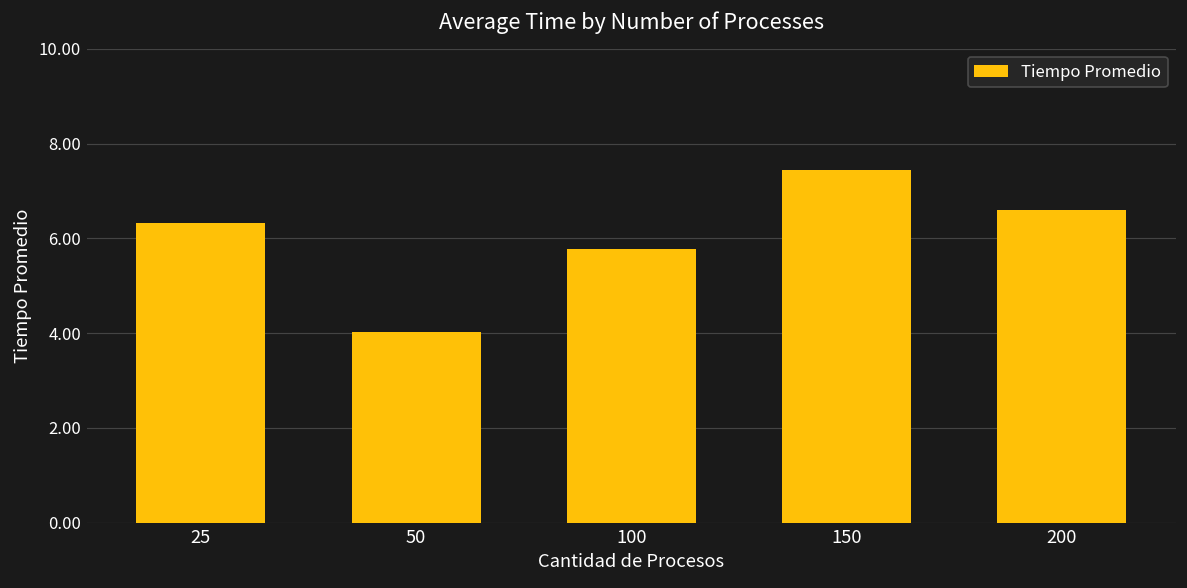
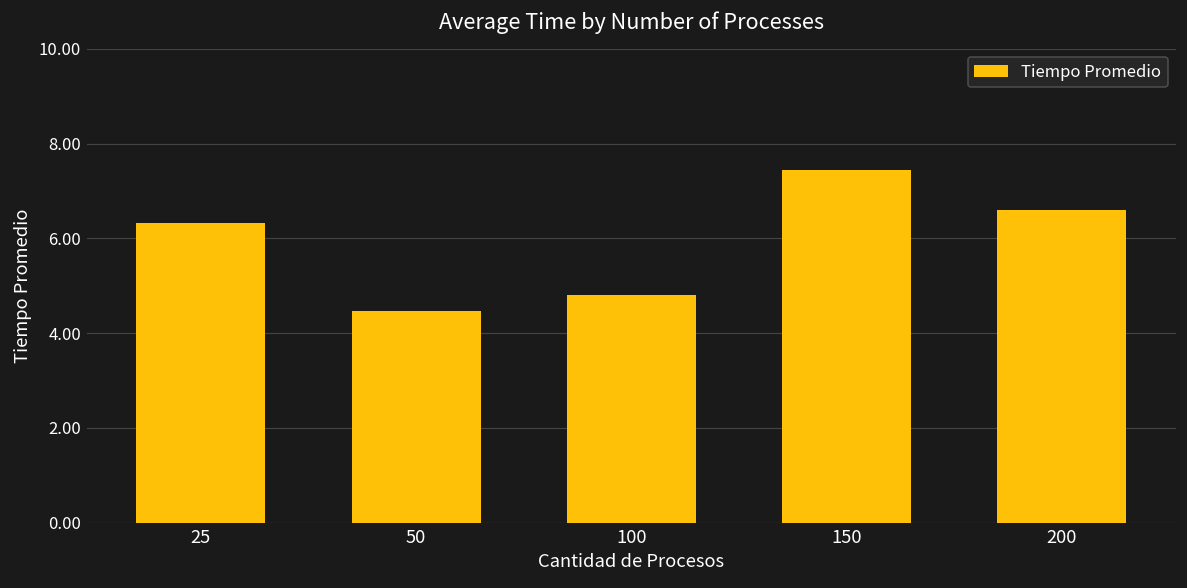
50: 4.0 -> 4.5
100: 5.8 -> 4.8
